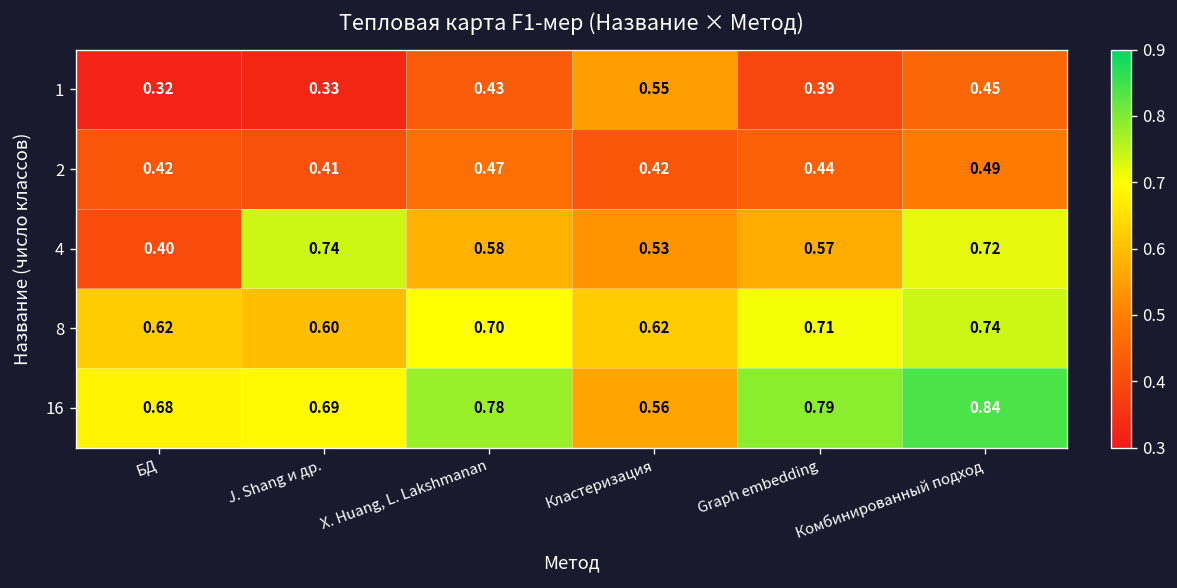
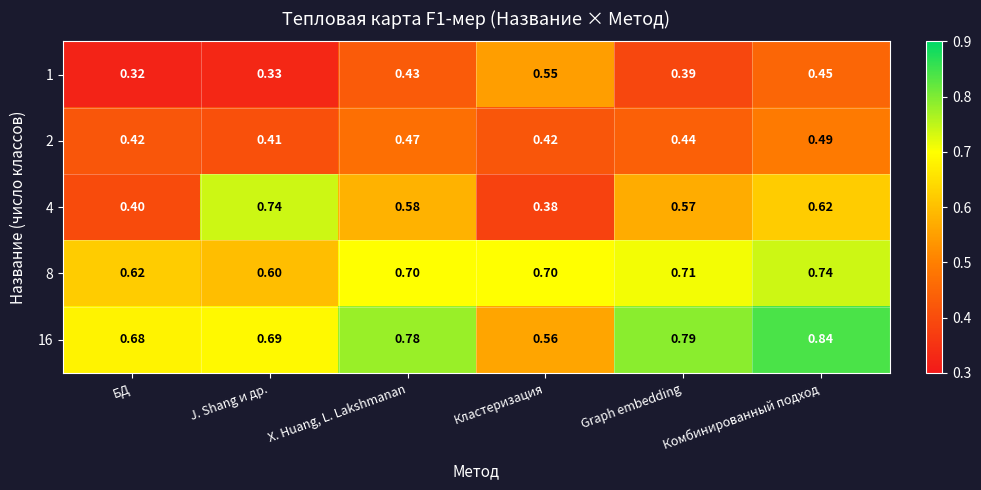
4, Кластеризация: 0.53 -> 0.38
4, Комбинированный подход: 0.72 -> 0.62
8, Кластеризация: 0.62 -> 0.70
